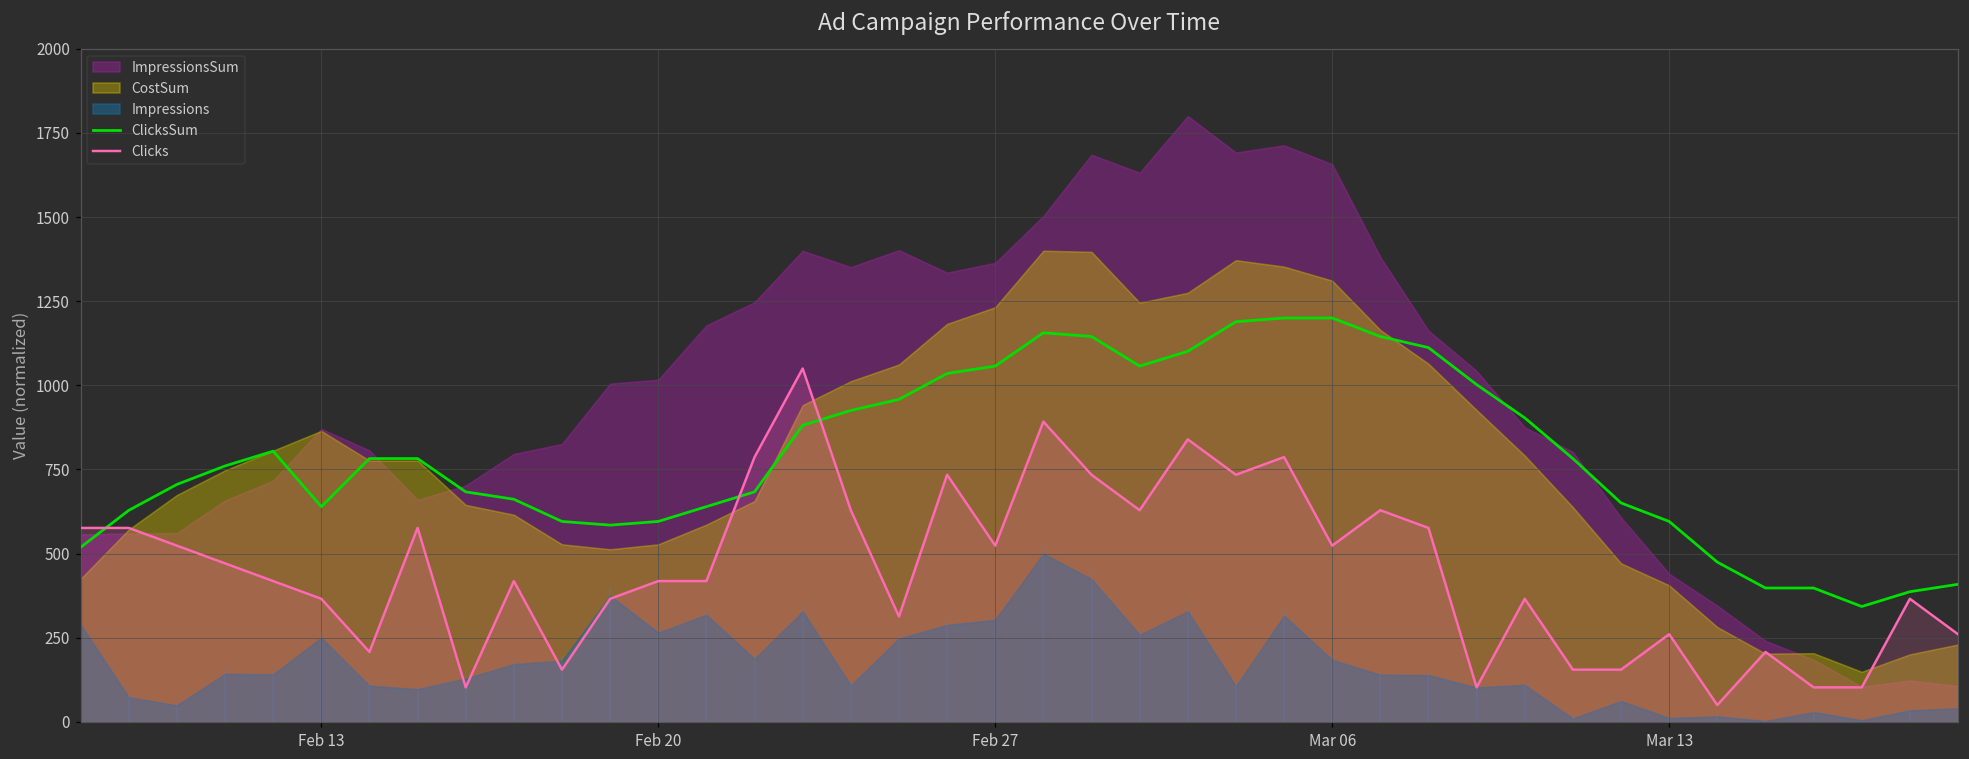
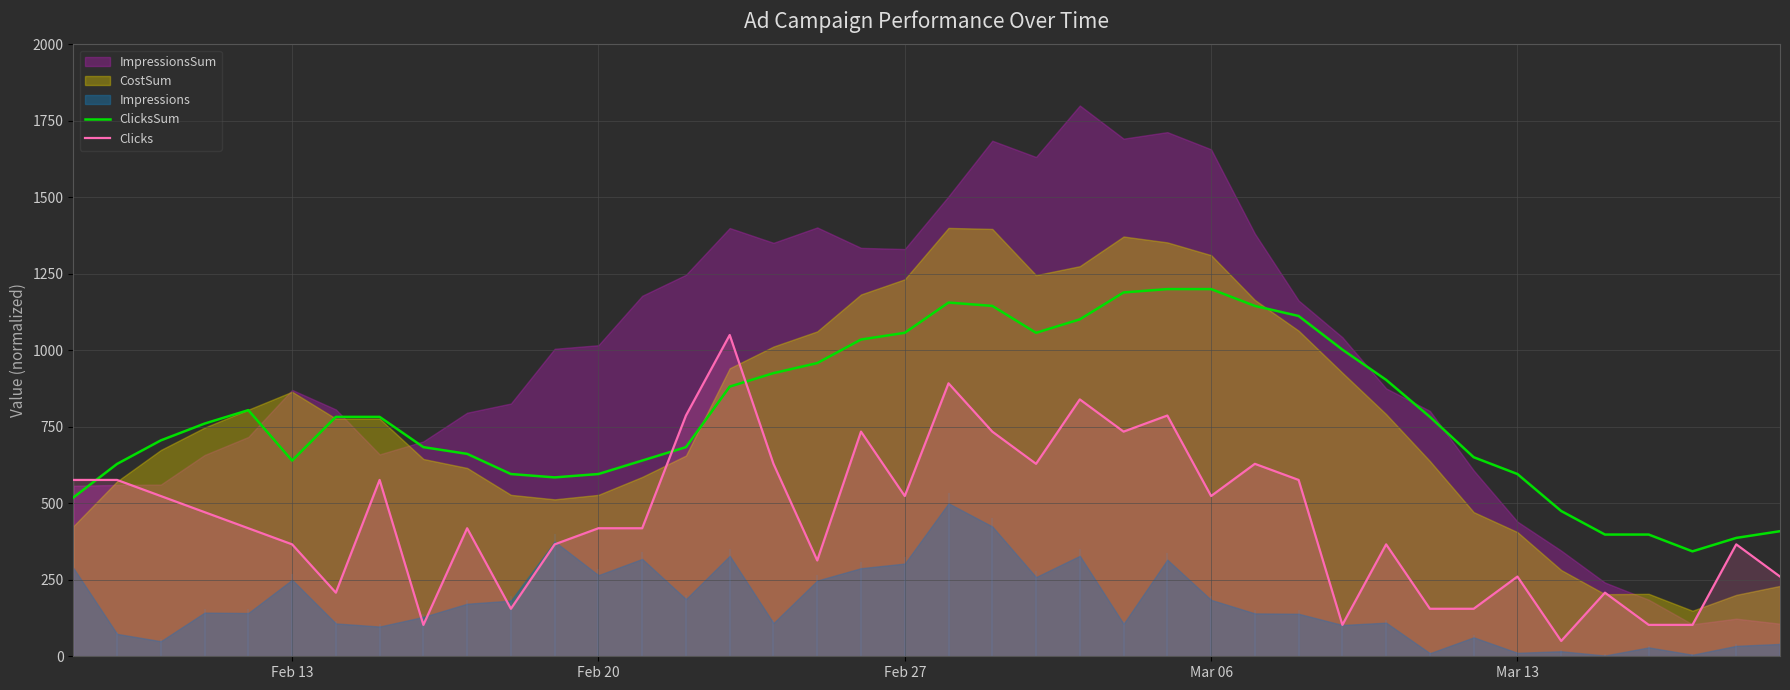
ImpressionsSum, Feb 27: 1360 -> 1330
